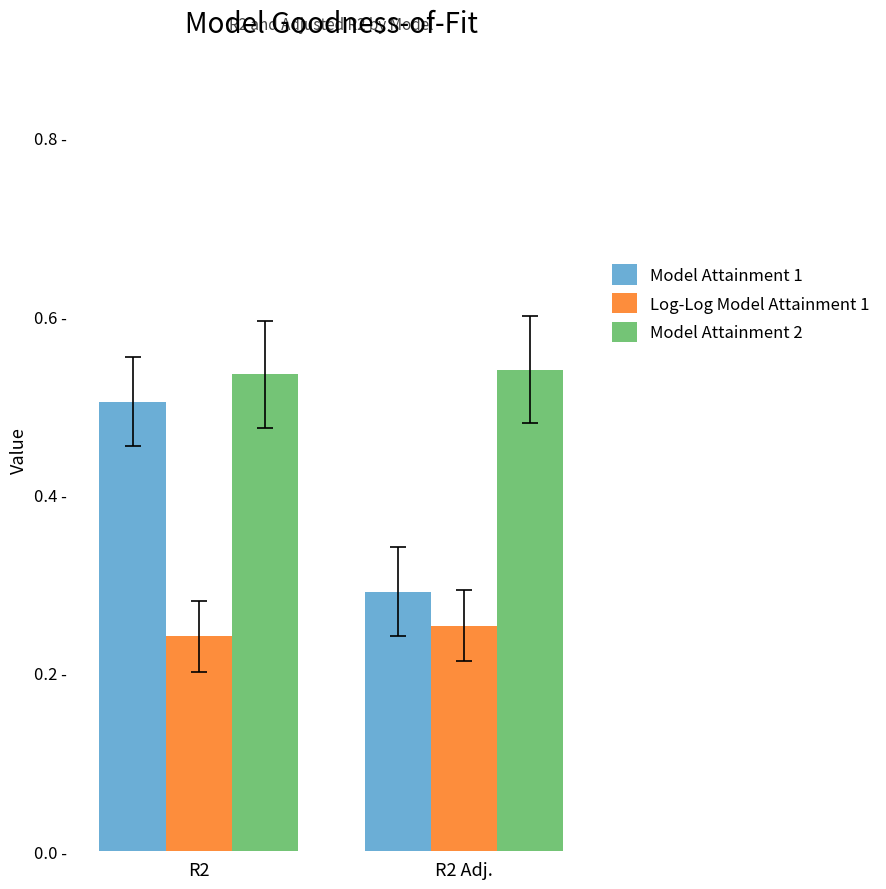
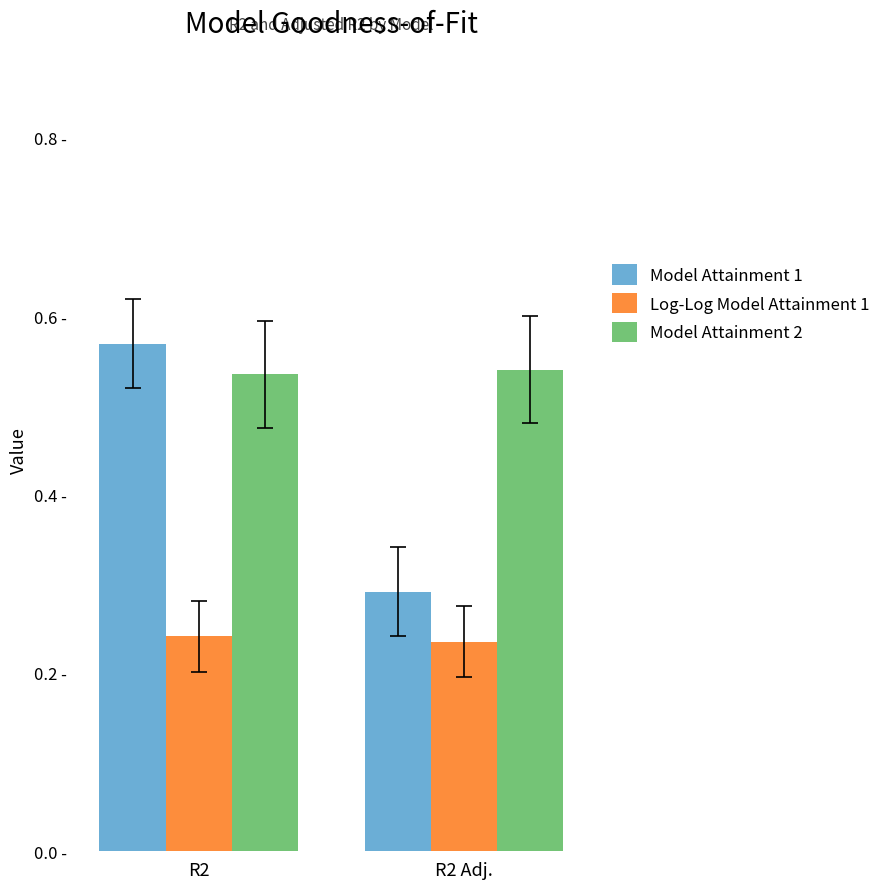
Model Attainment 1, R2: 0.50 - -> 0.57 -
Log-Log Model Attainment 1, R2 Adj.: 0.25 - -> 0.24 -
